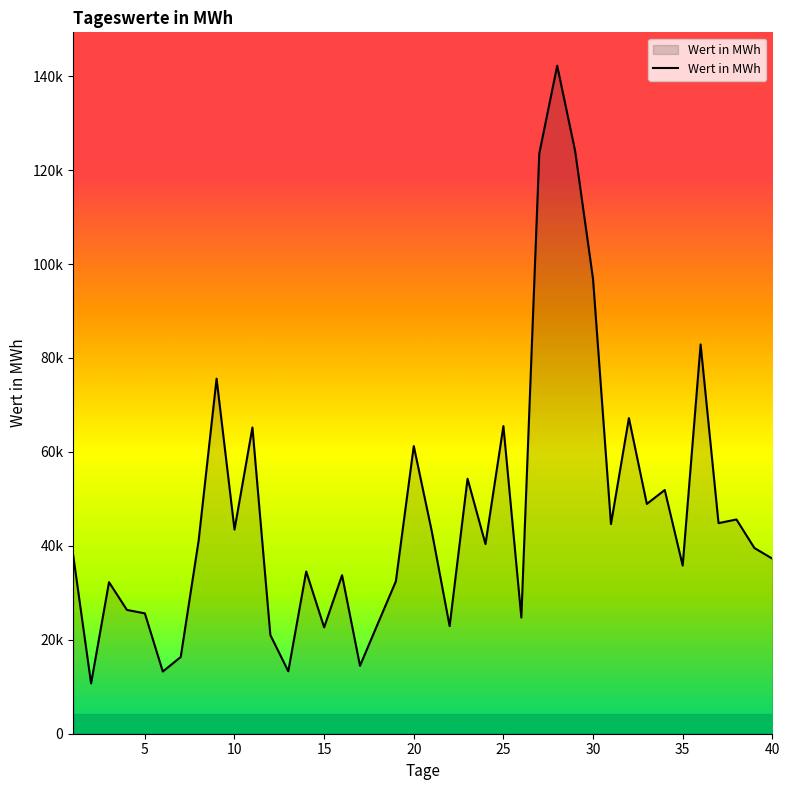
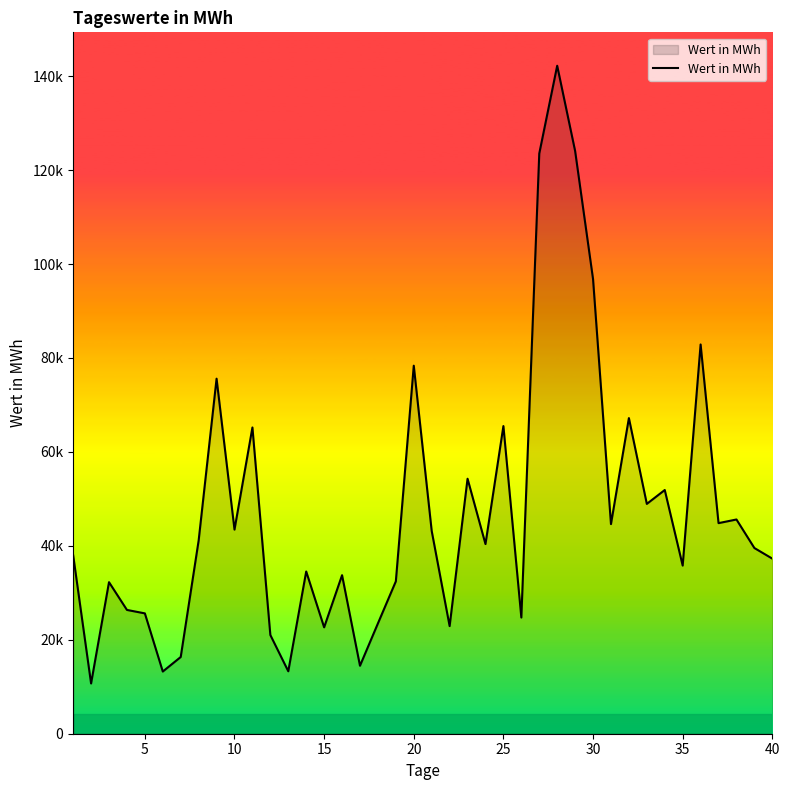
20: 61000 -> 78000
